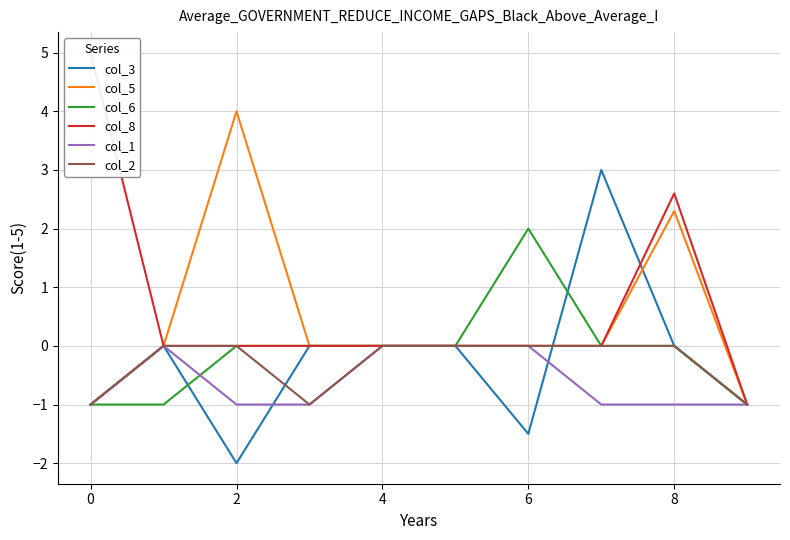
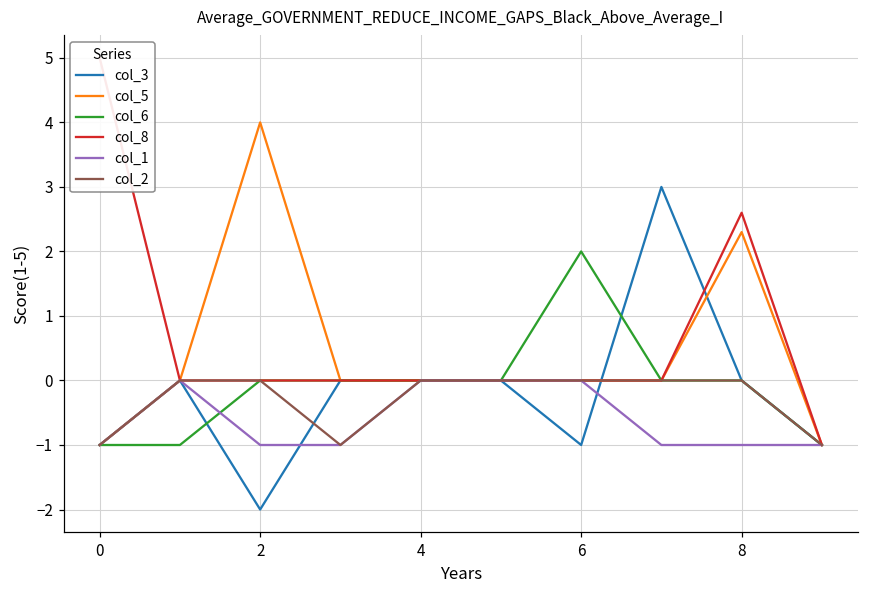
col_3, 6: -1.5 -> -1.0
